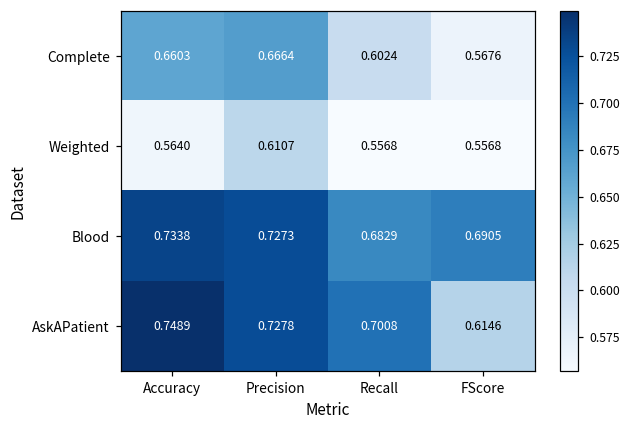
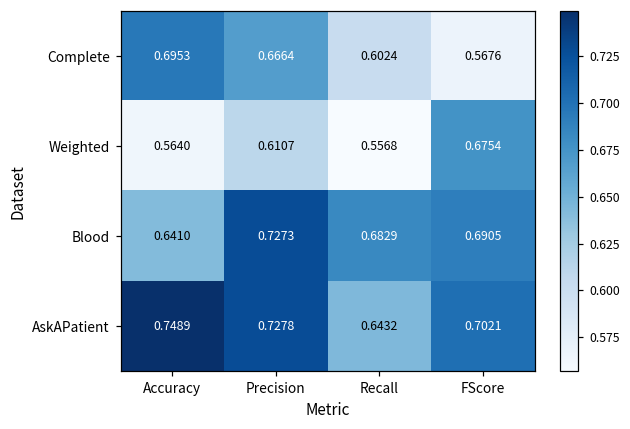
Complete, Accuracy: 0.6603 -> 0.6953
Weighted, FScore: 0.5568 -> 0.6754
Blood, Accuracy: 0.7338 -> 0.6410
AskAPatient, Recall: 0.7008 -> 0.6432
AskAPatient, FScore: 0.6146 -> 0.7021
